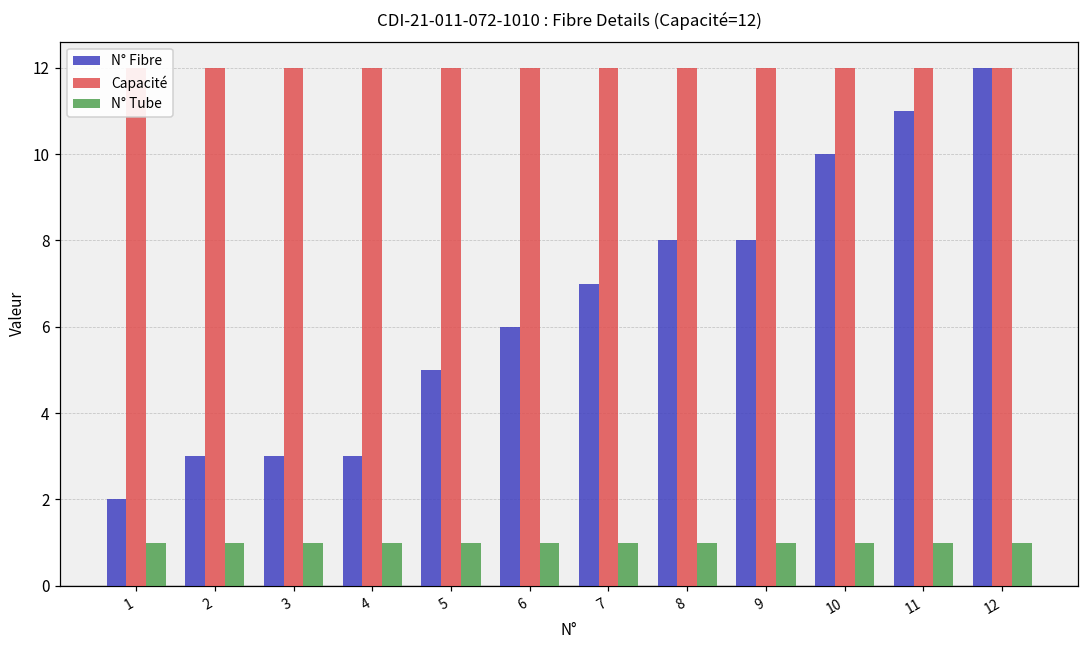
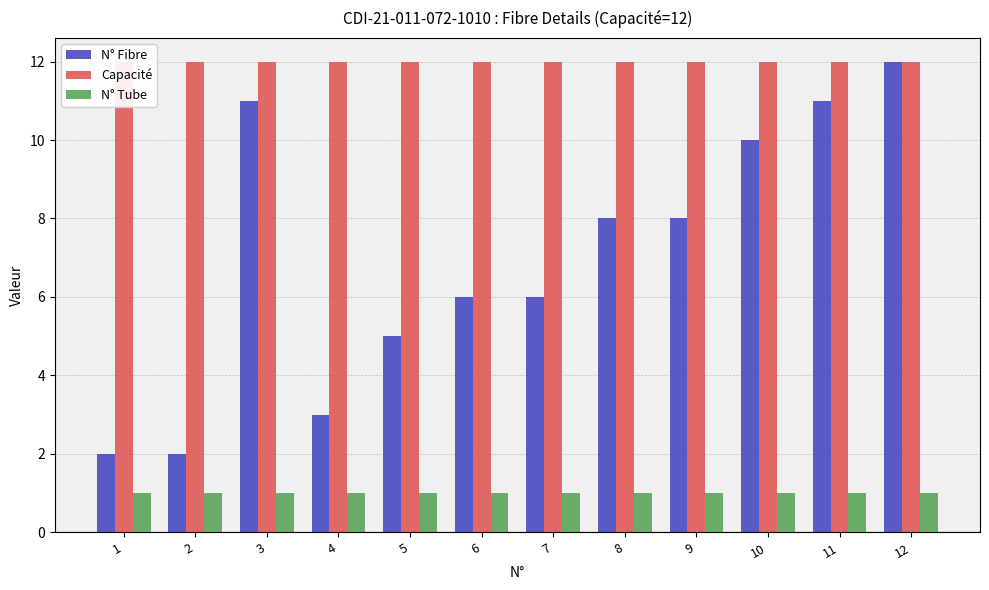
N° Fibre, 2: 3 -> 2
N° Fibre, 3: 3 -> 11
N° Fibre, 7: 7 -> 6
